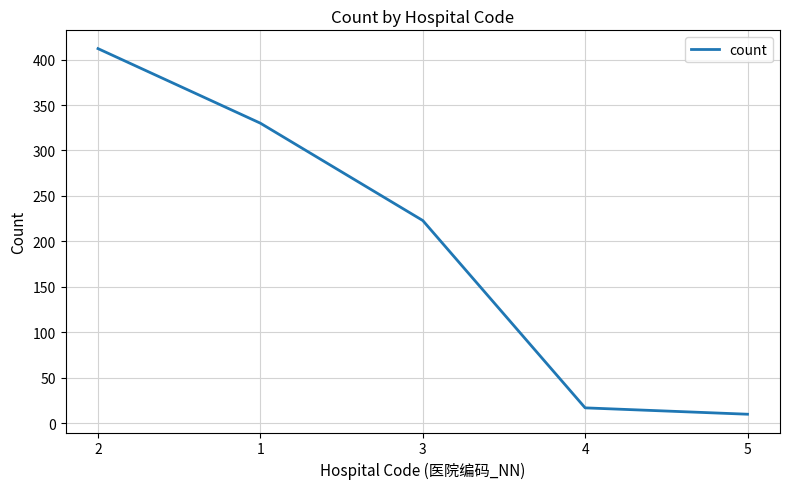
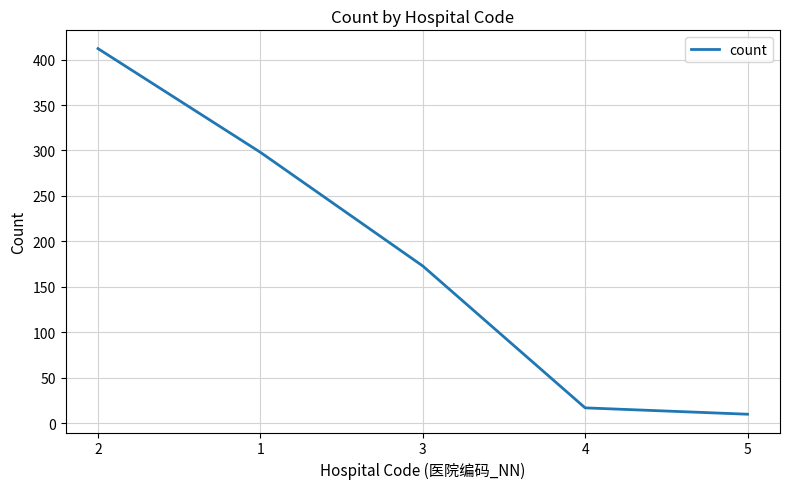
1: 330 -> 300
3: 220 -> 170
